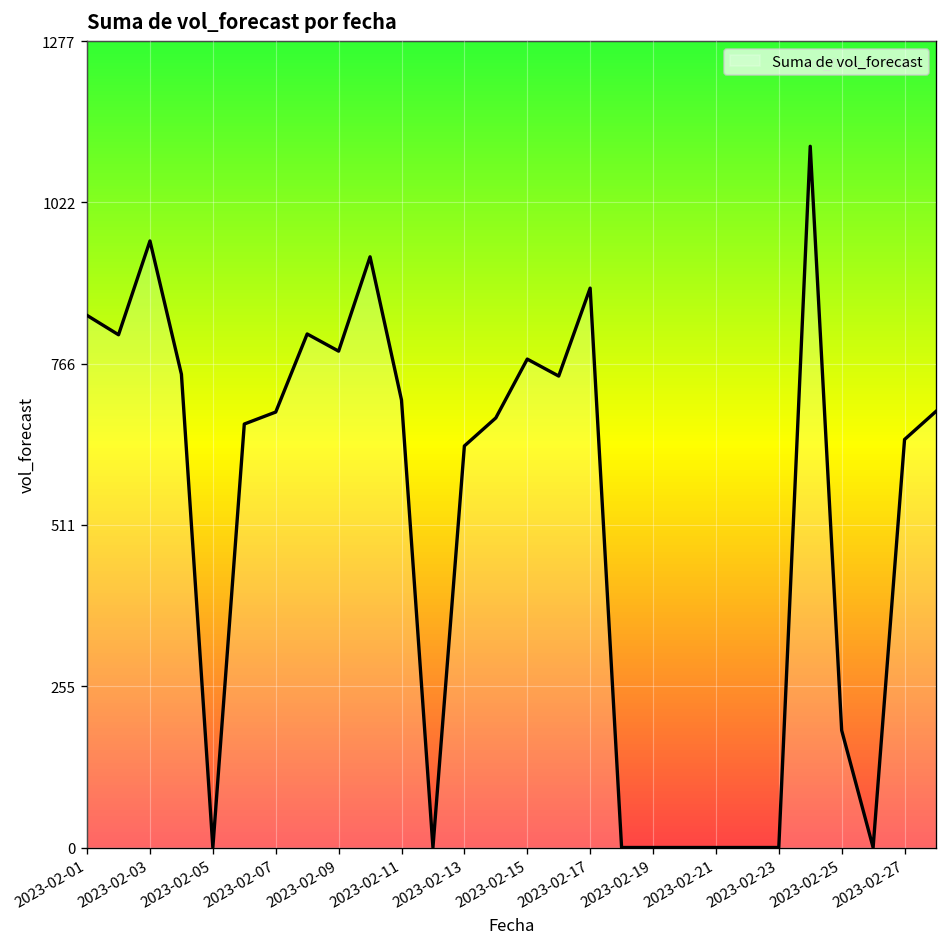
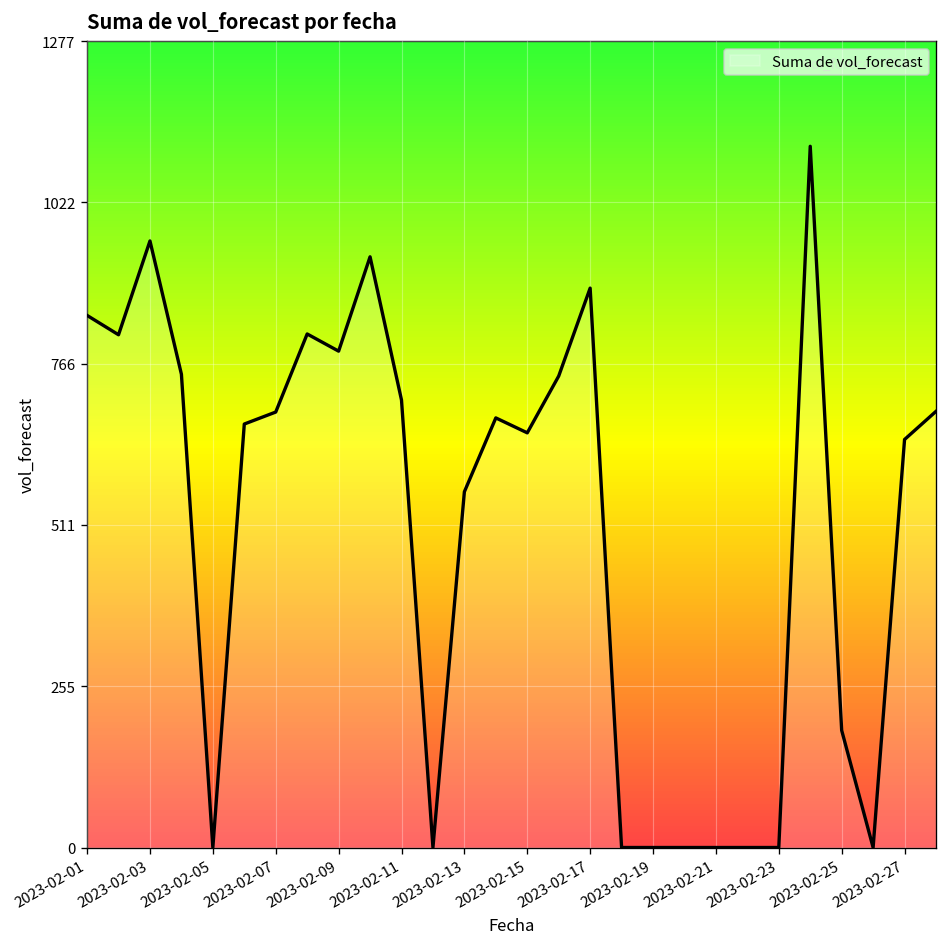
2023-02-13: 640 -> 560
2023-02-15: 770 -> 660
